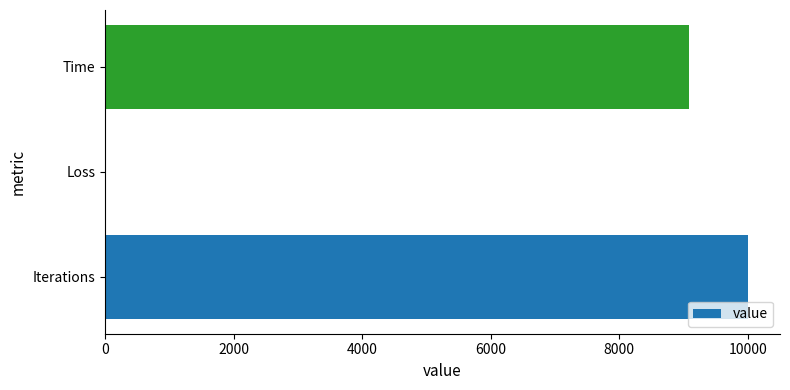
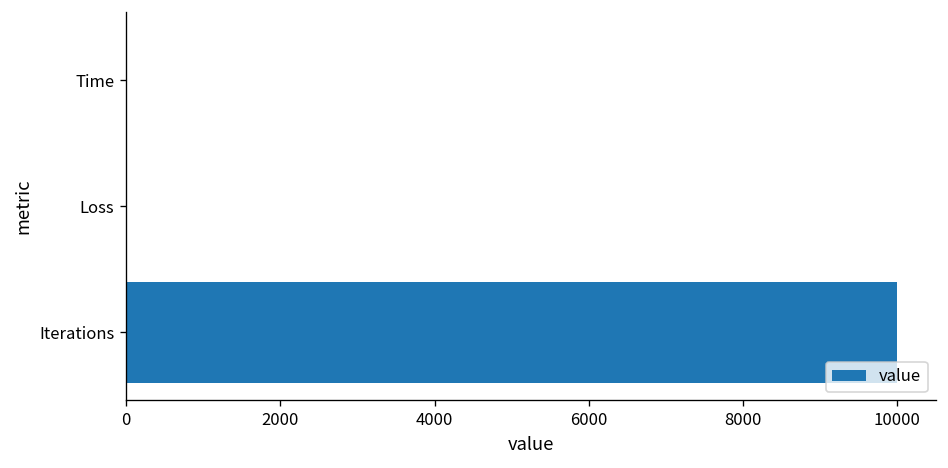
Time: 9100 -> 0
